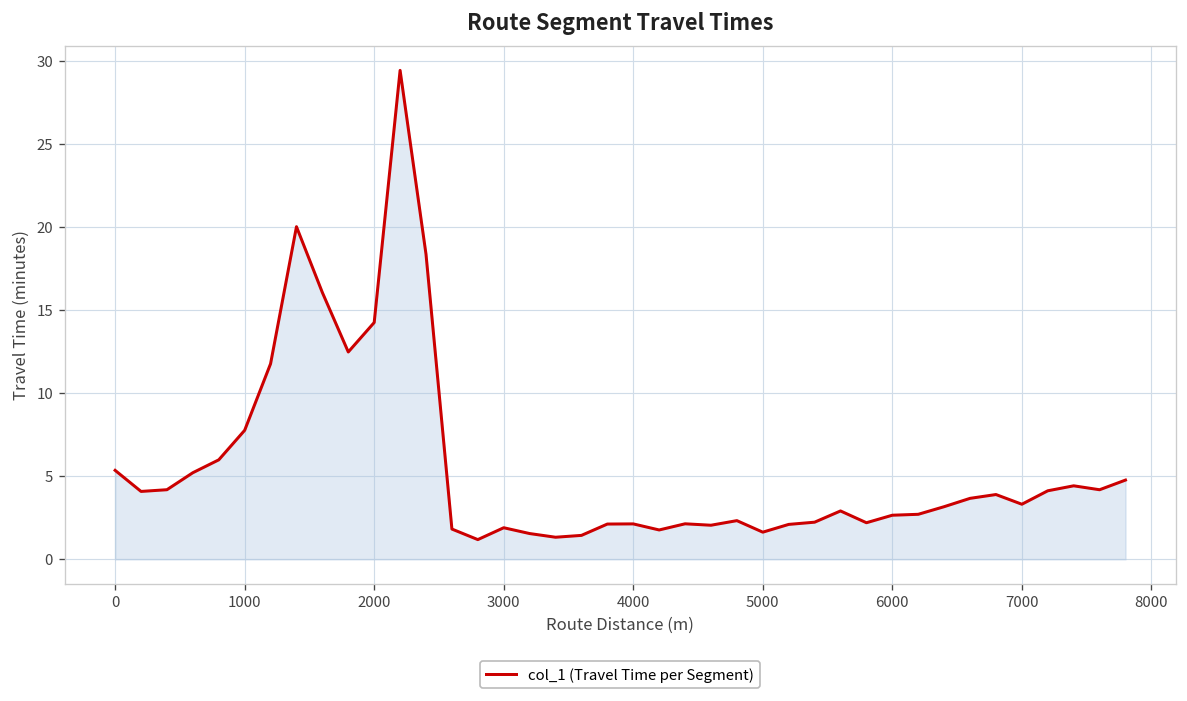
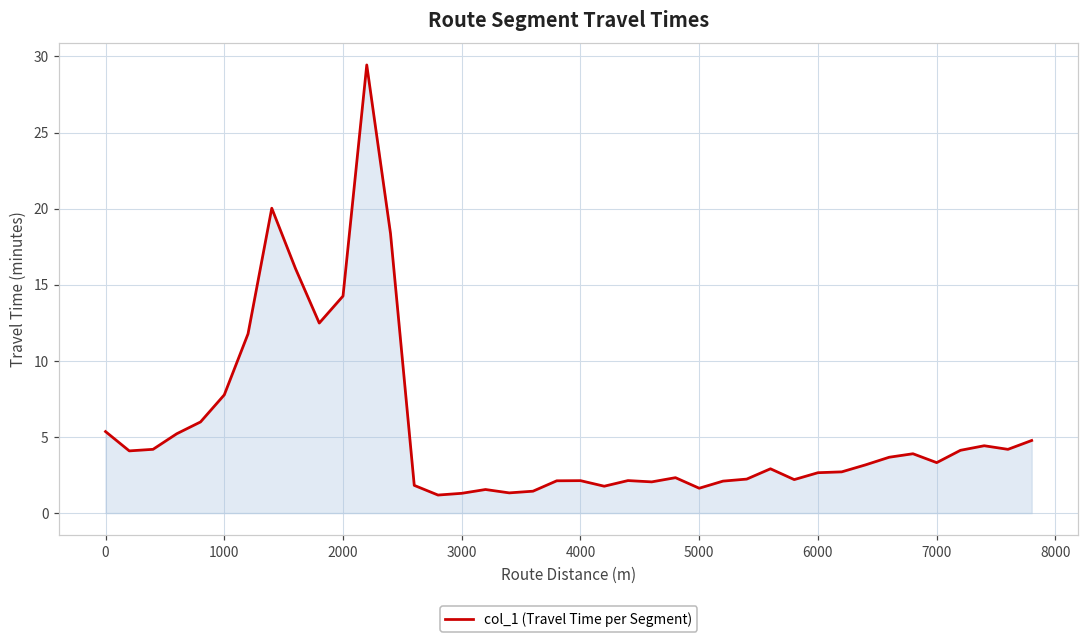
3000: 1.9 -> 1.3
